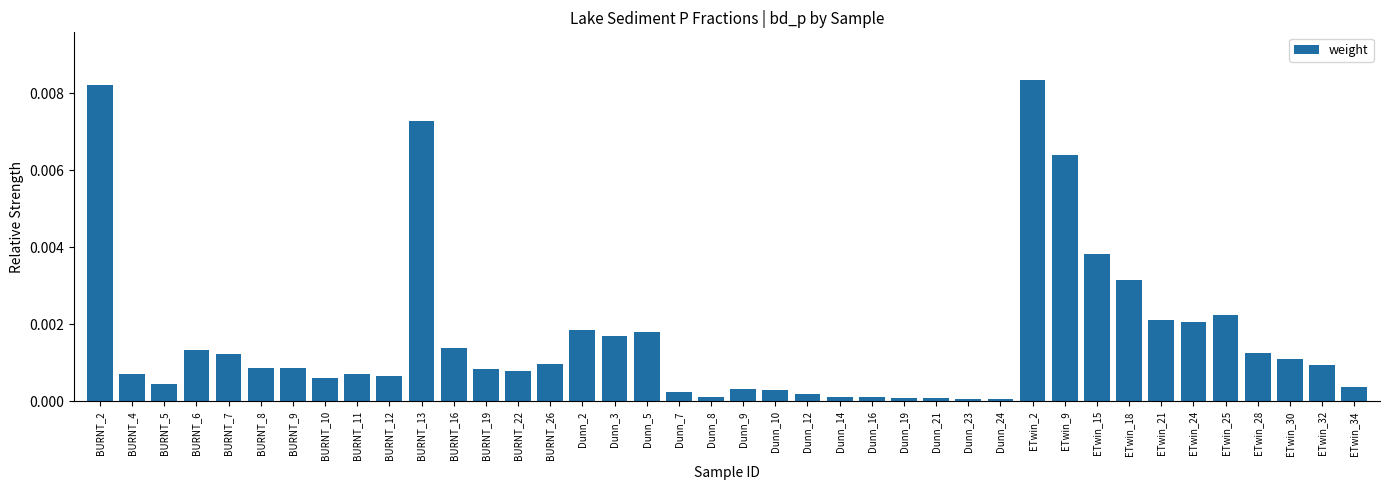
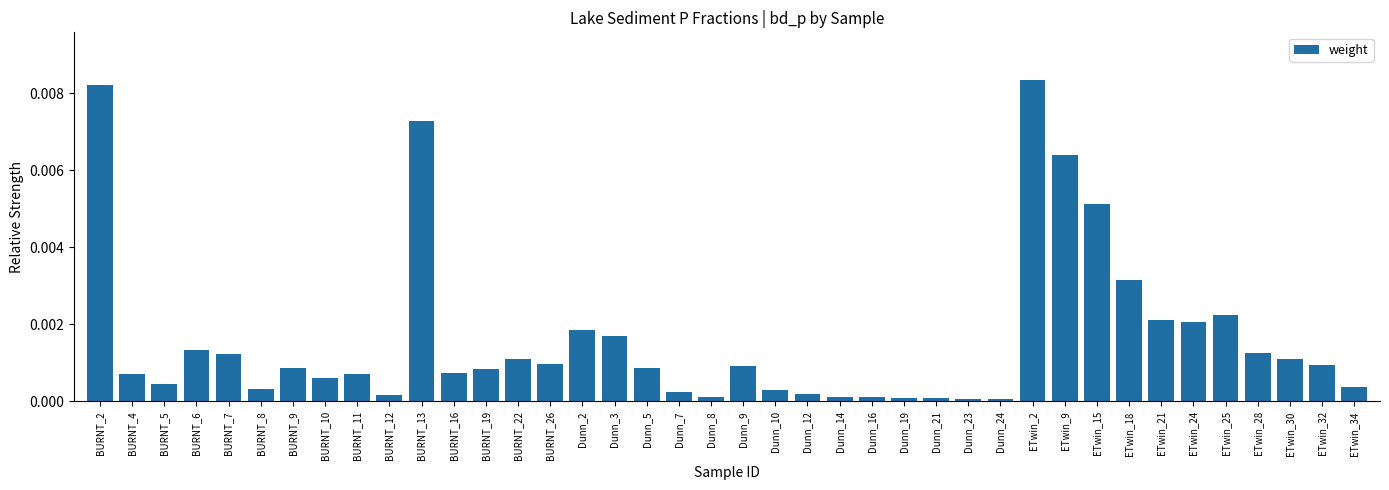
BURNT_8: 0.0009 -> 0.0003
BURNT_12: 0.0007 -> 0.0002
BURNT_16: 0.0014 -> 0.0007
BURNT_22: 0.0008 -> 0.0011
Dunn_5: 0.0018 -> 0.0009
Dunn_9: 0.0003 -> 0.0009
ETwin_15: 0.0038 -> 0.0051
